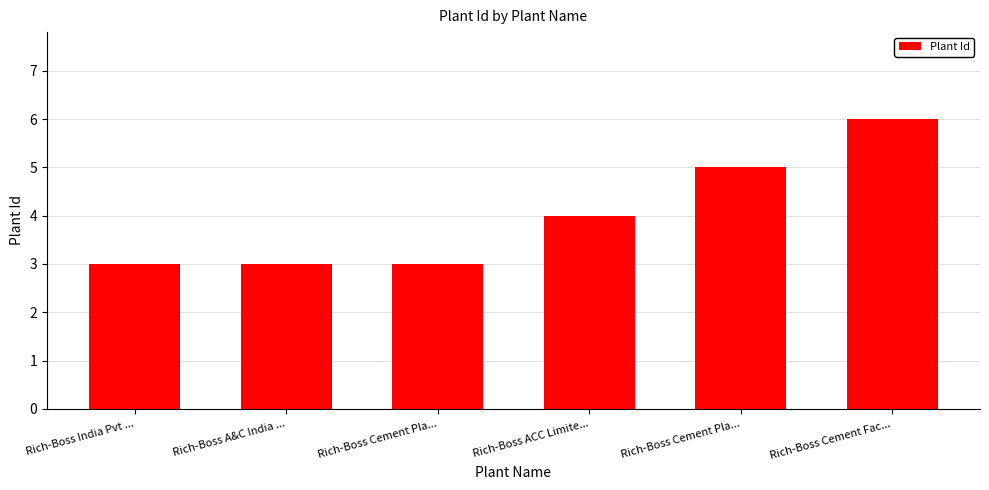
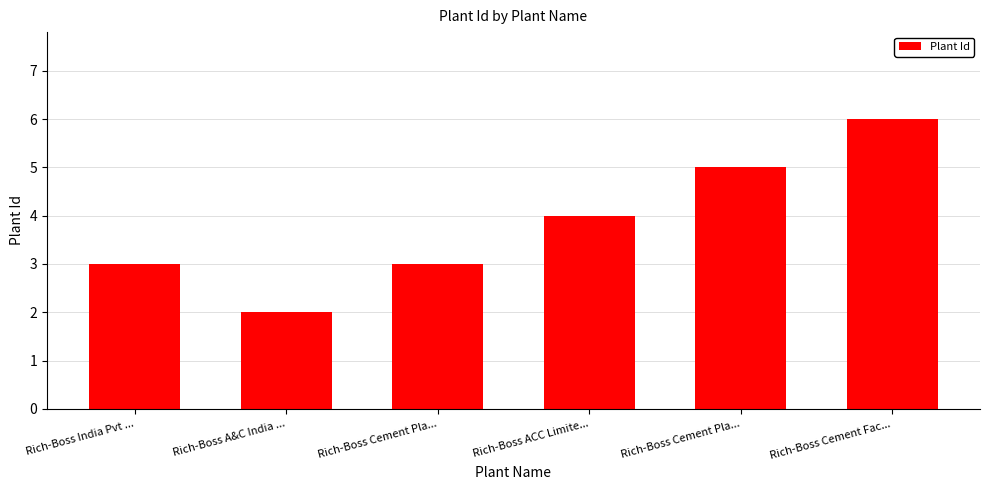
Rich-Boss A&C India ...: 3 -> 2
